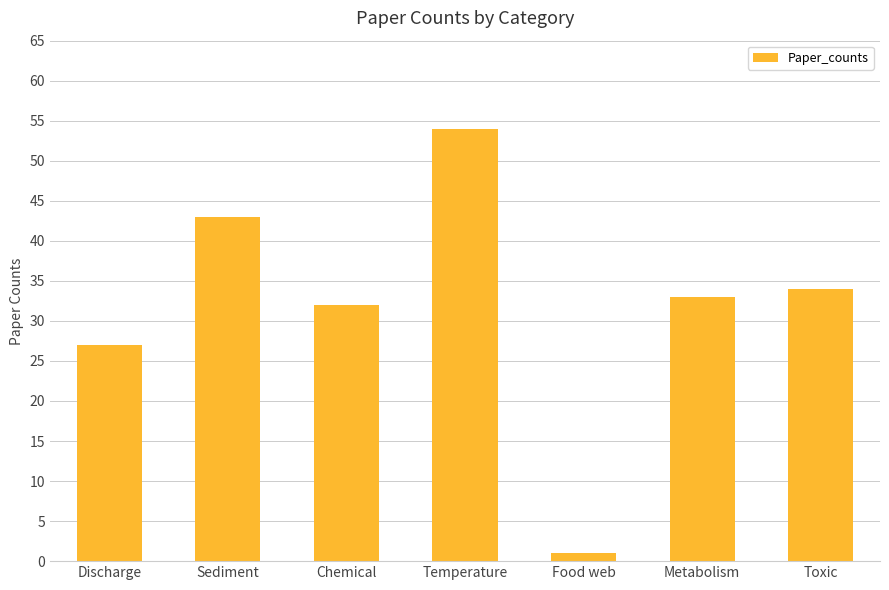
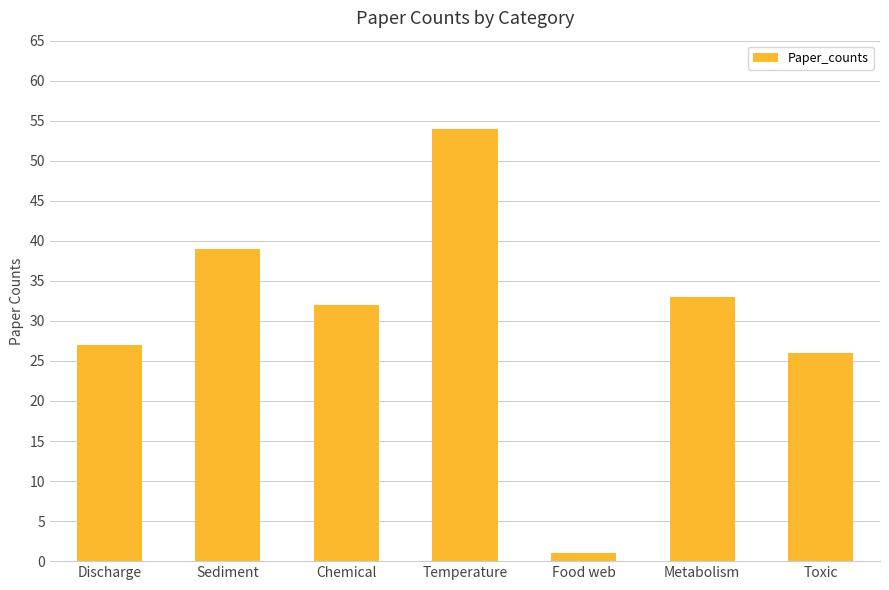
Sediment: 43 -> 39
Toxic: 34 -> 26
